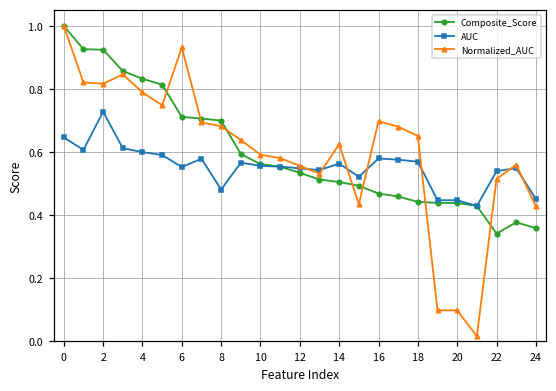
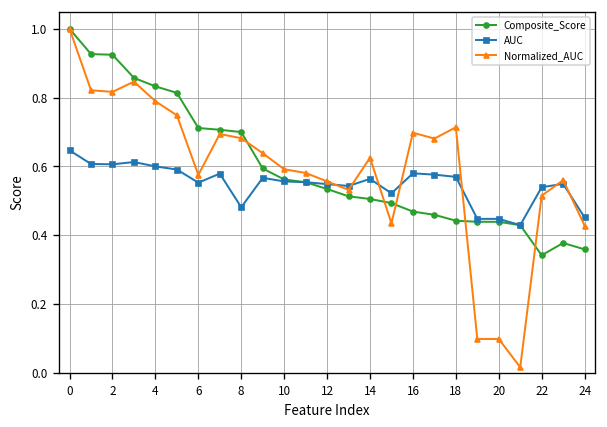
AUC, 2: 0.73 -> 0.61
Normalized_AUC, 6: 0.93 -> 0.58
Normalized_AUC, 18: 0.65 -> 0.71
